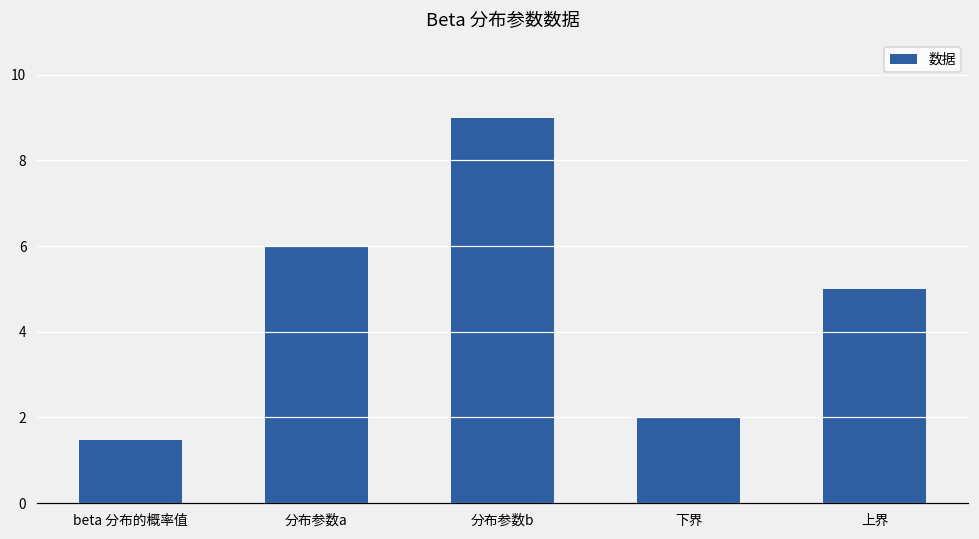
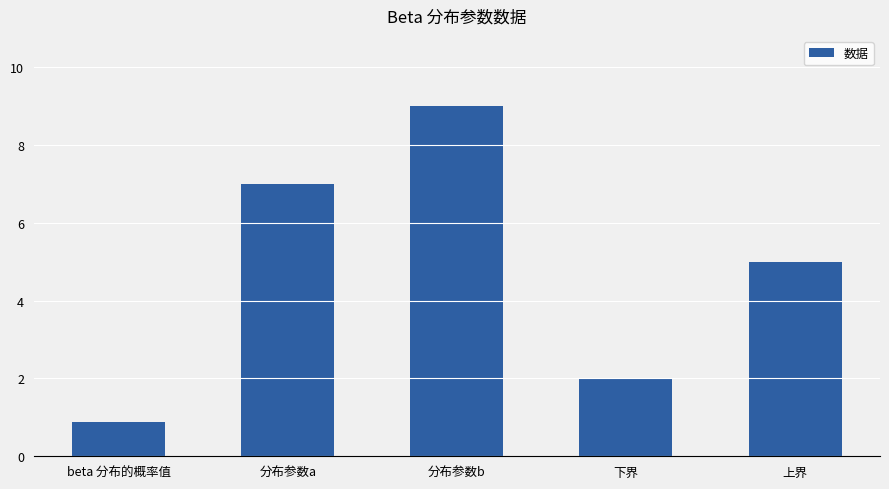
beta 分布的概率值: 1.5 -> 0.9
分布参数a: 6 -> 7
